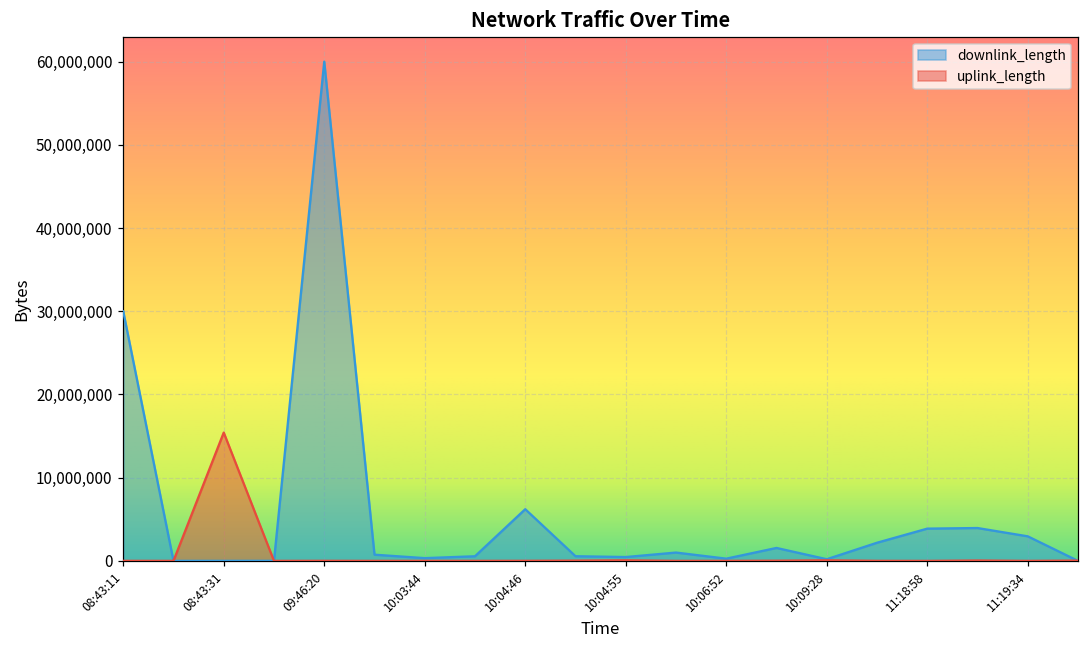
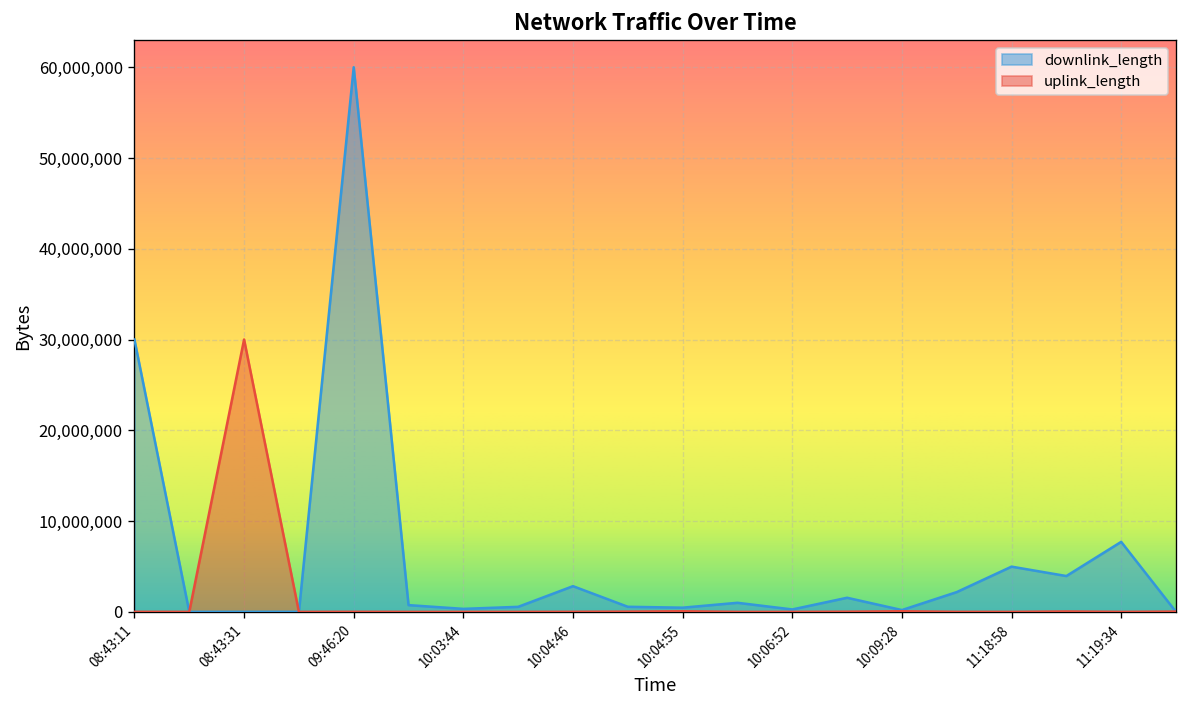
uplink_length, 08:43:31: 15,000,000 -> 30,000,000
downlink_length, 10:04:46: 6,000,000 -> 3,000,000
downlink_length, 11:18:58: 4,000,000 -> 5,000,000
downlink_length, 11:19:34: 3,000,000 -> 8,000,000
